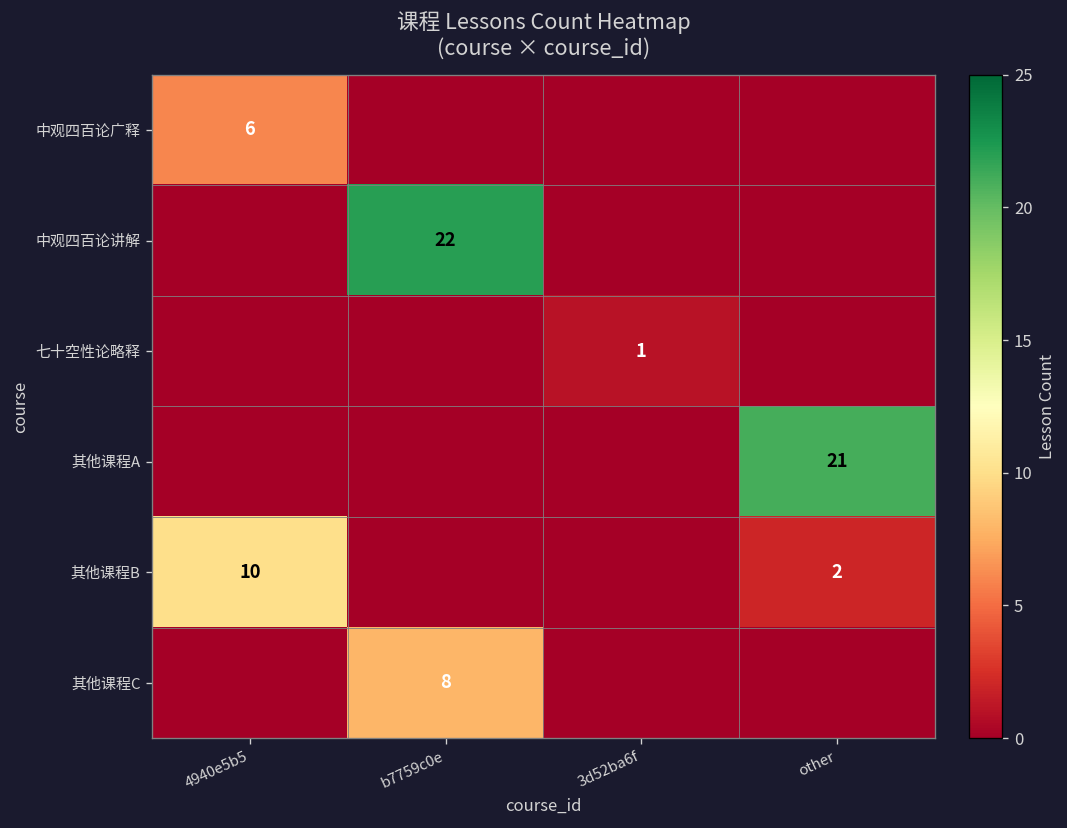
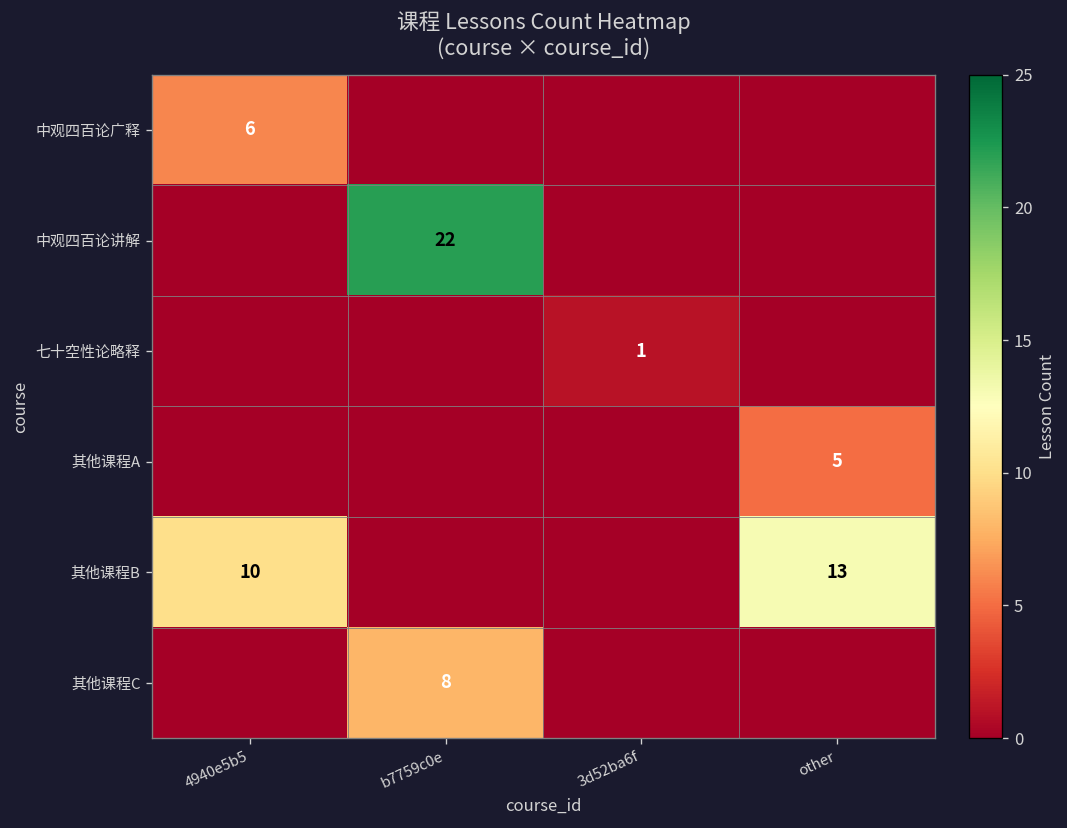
其他课程A, other: 21 -> 5
其他课程B, other: 2 -> 13
